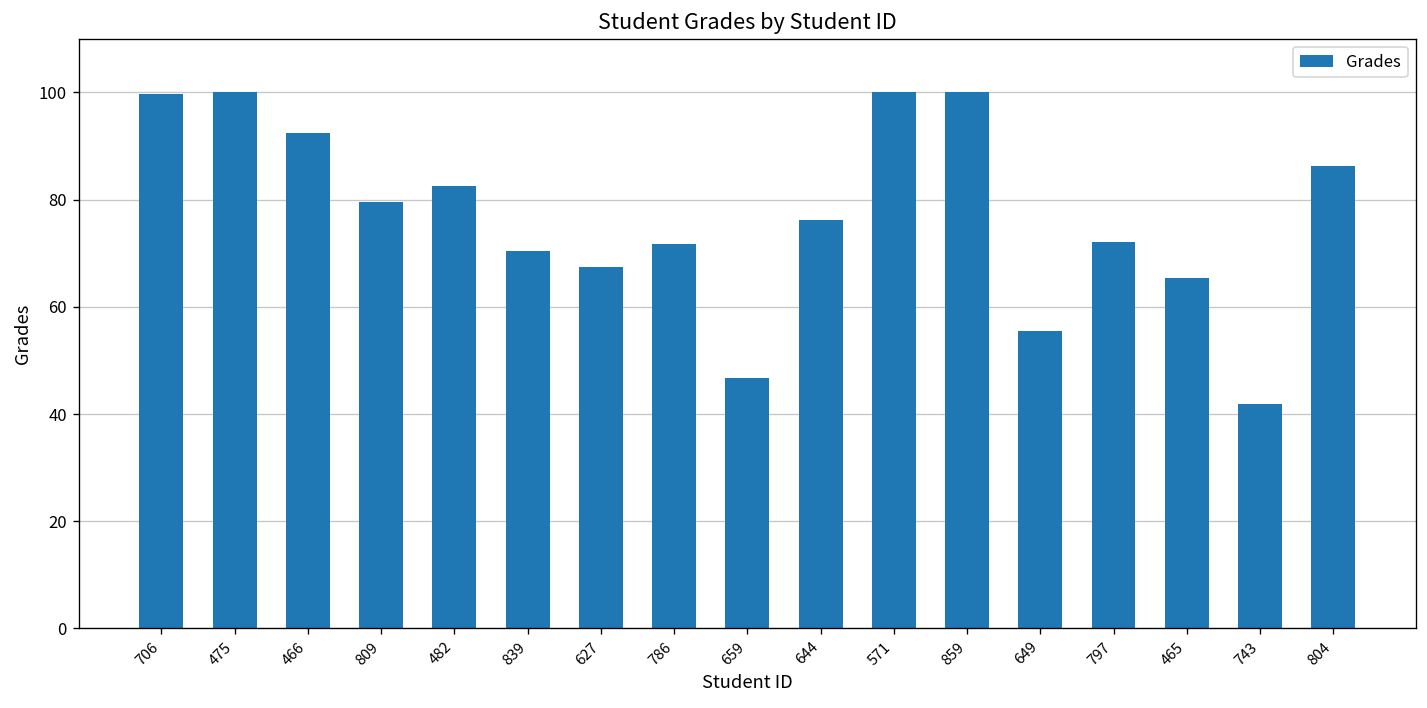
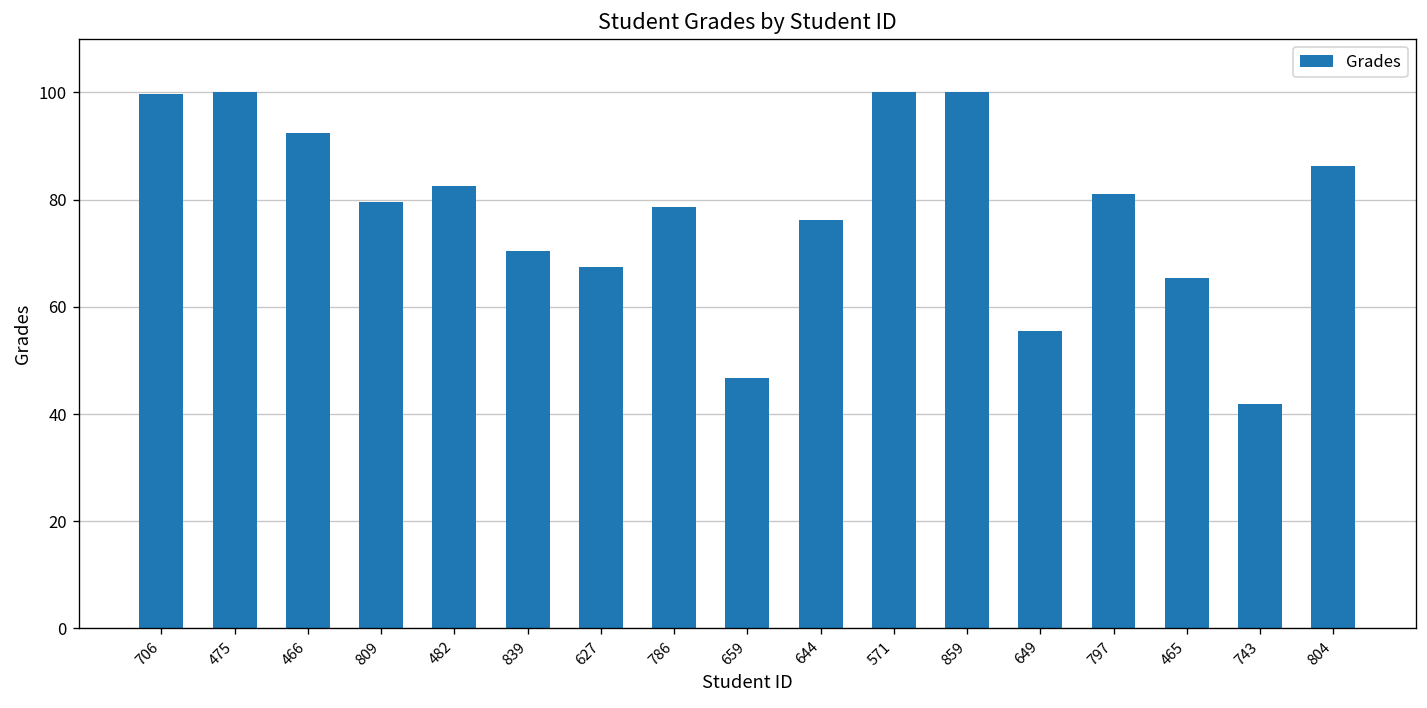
786: 72 -> 79
797: 72 -> 81
